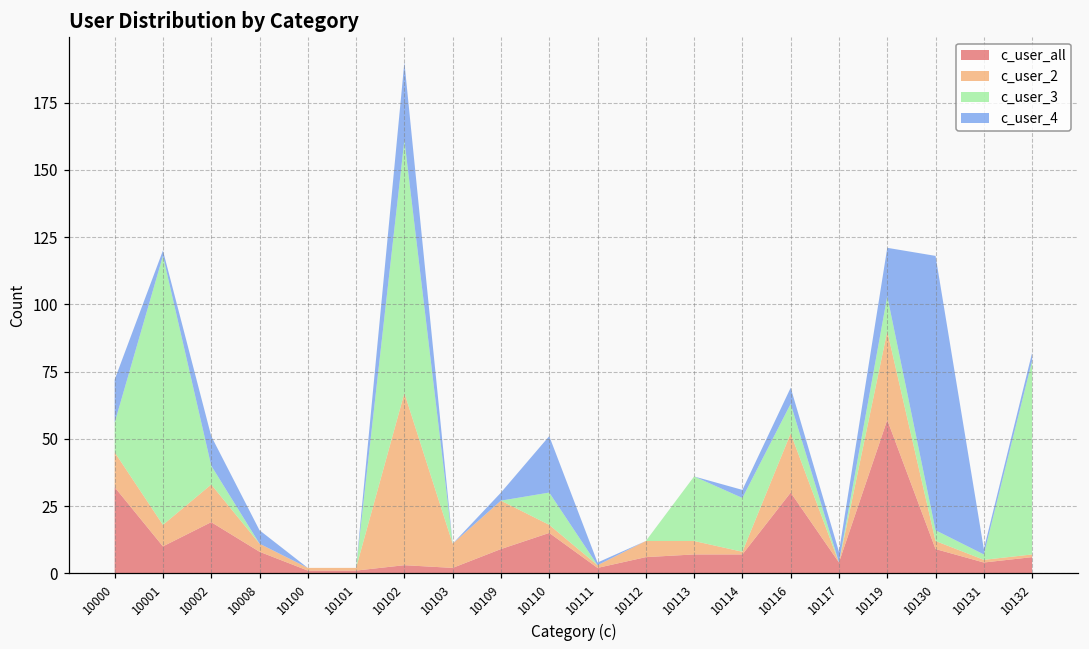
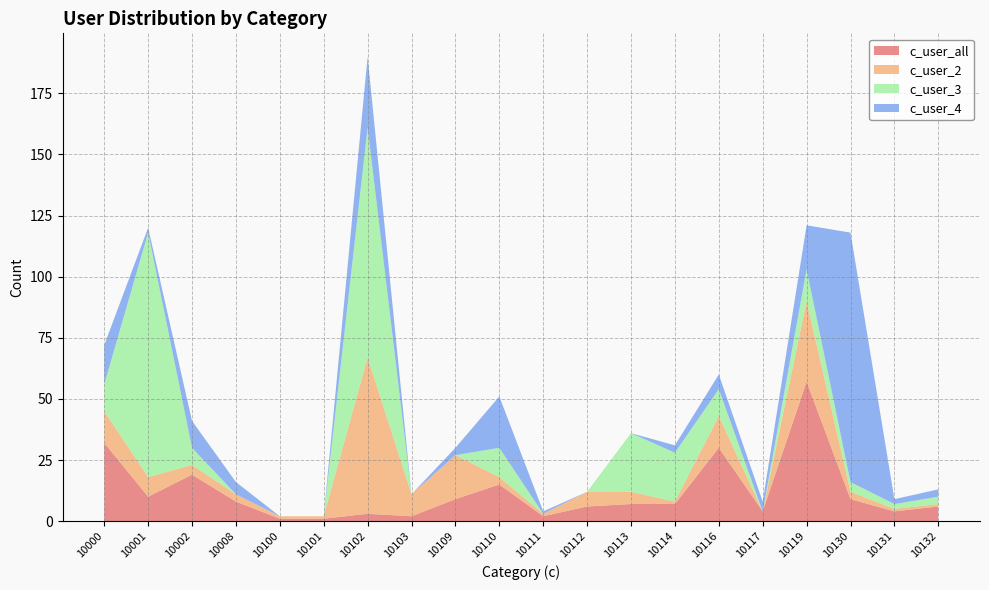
c_user_2, 10002: 14 -> 4
c_user_2, 10116: 22 -> 13
c_user_3, 10132: 72 -> 3
